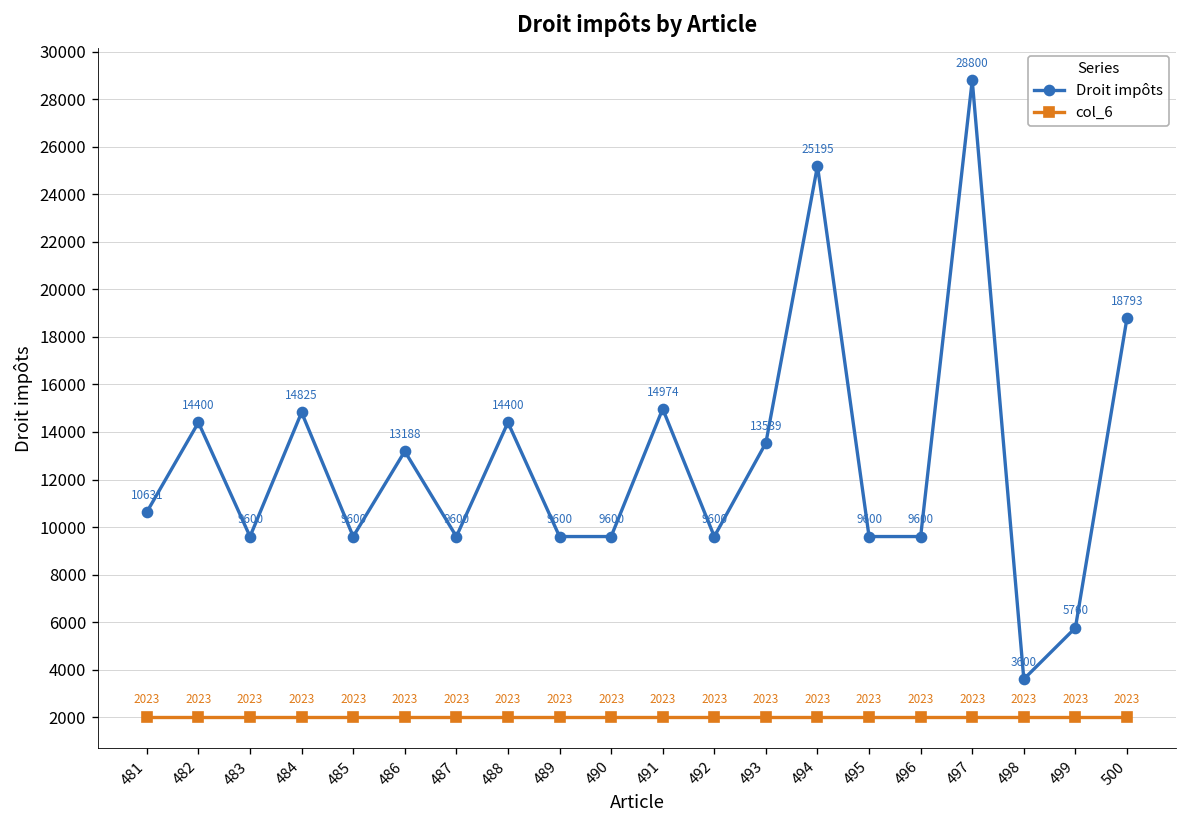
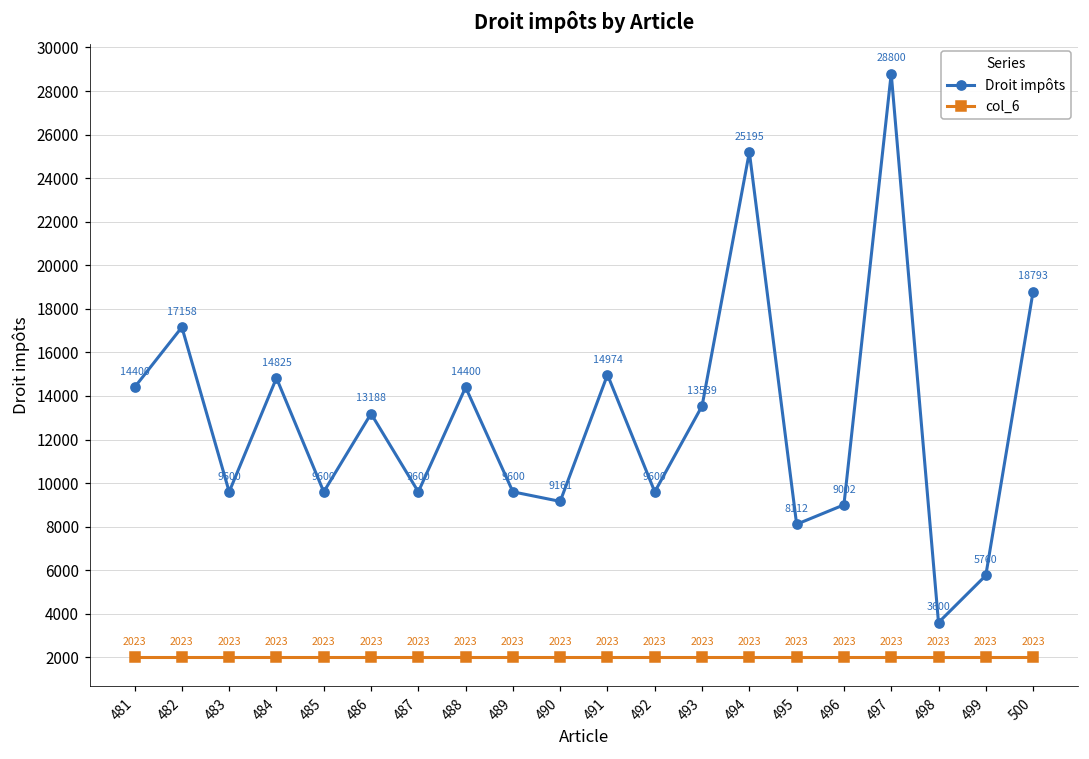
Droit impôts, 481: 10631 -> 14400
Droit impôts, 482: 14400 -> 17158
Droit impôts, 490: 9600 -> 9161
Droit impôts, 495: 9600 -> 8112
Droit impôts, 496: 9600 -> 9002
